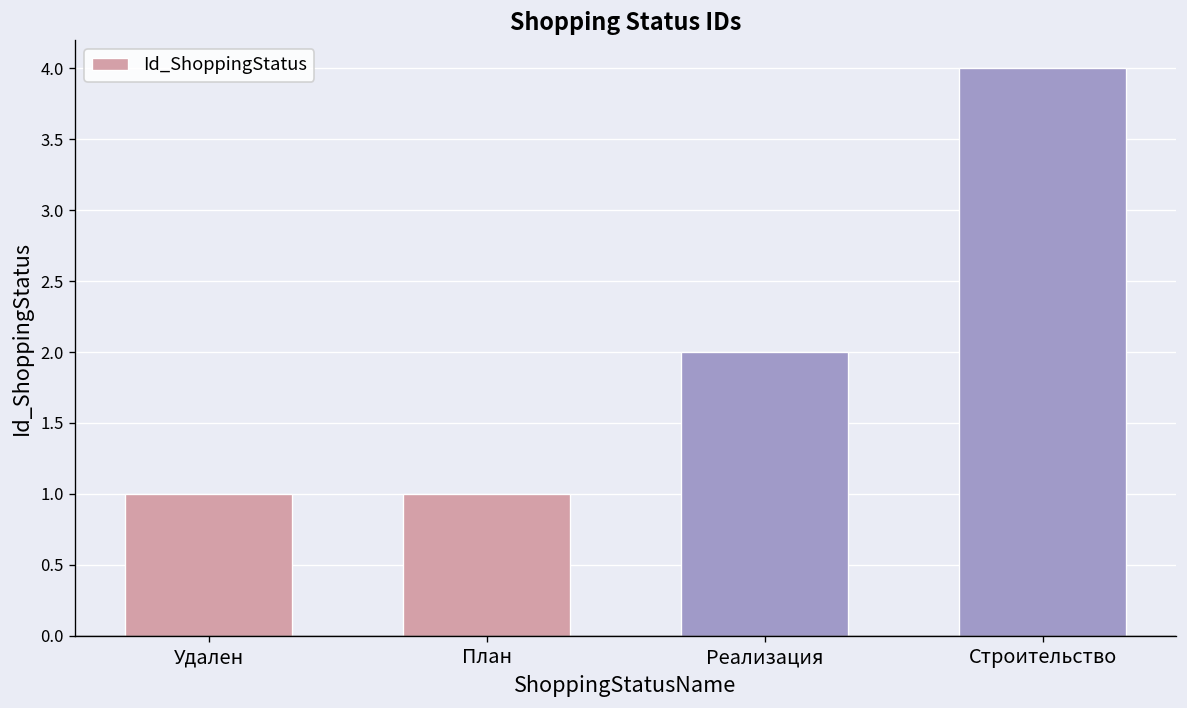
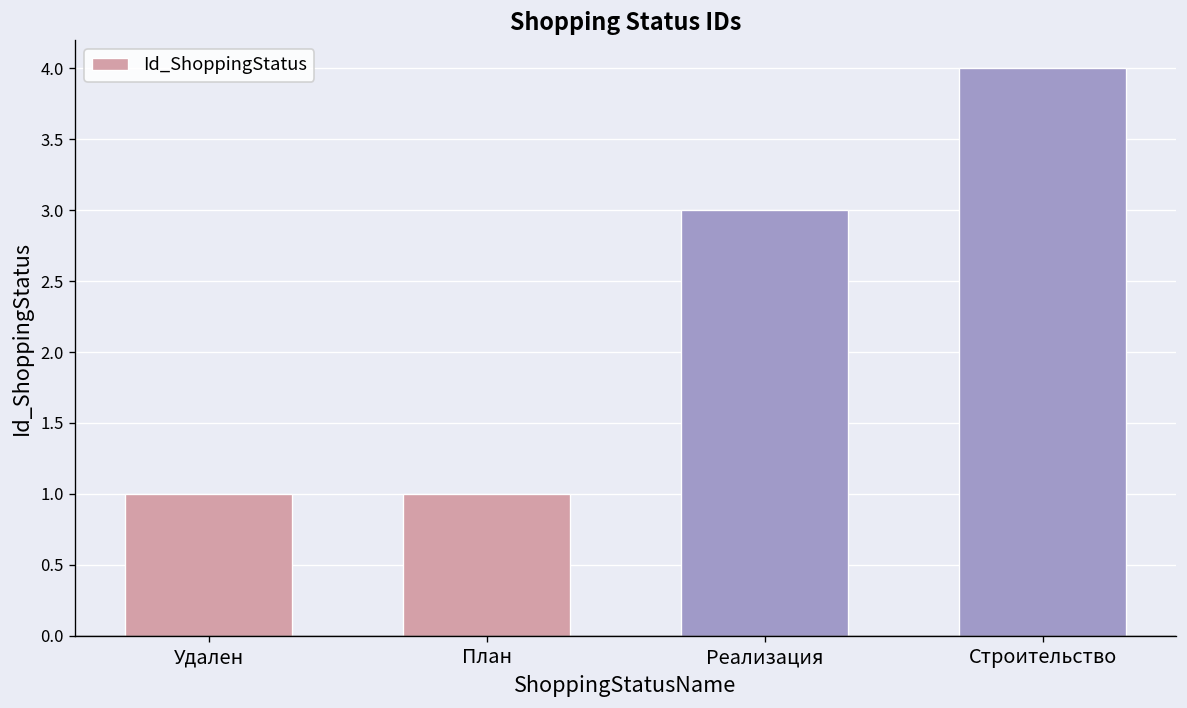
Реализация: 2 -> 3
